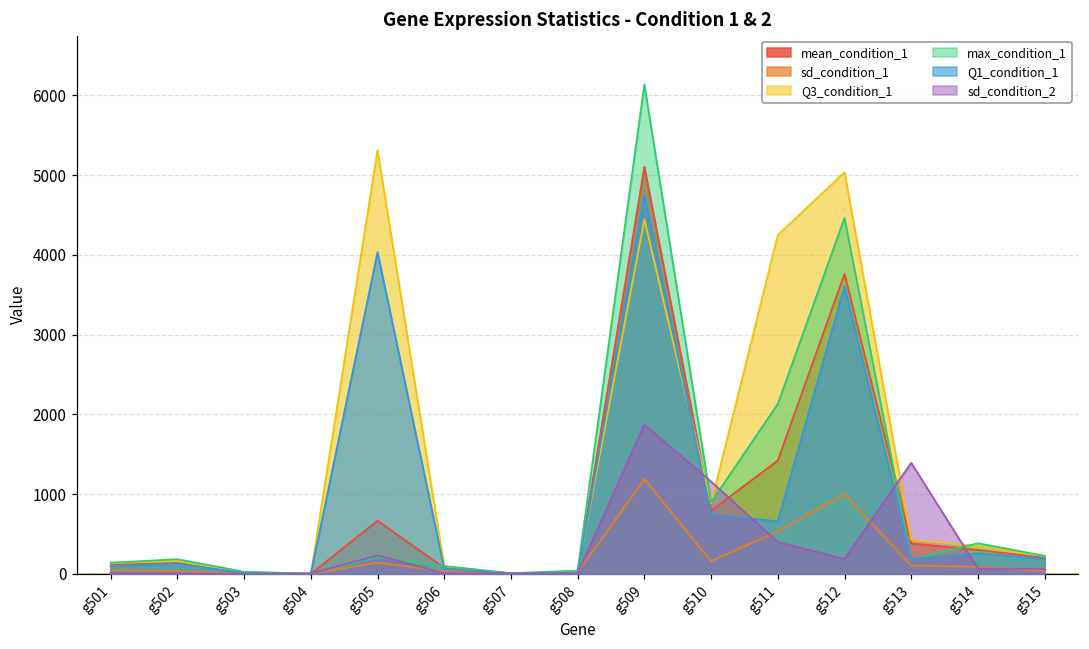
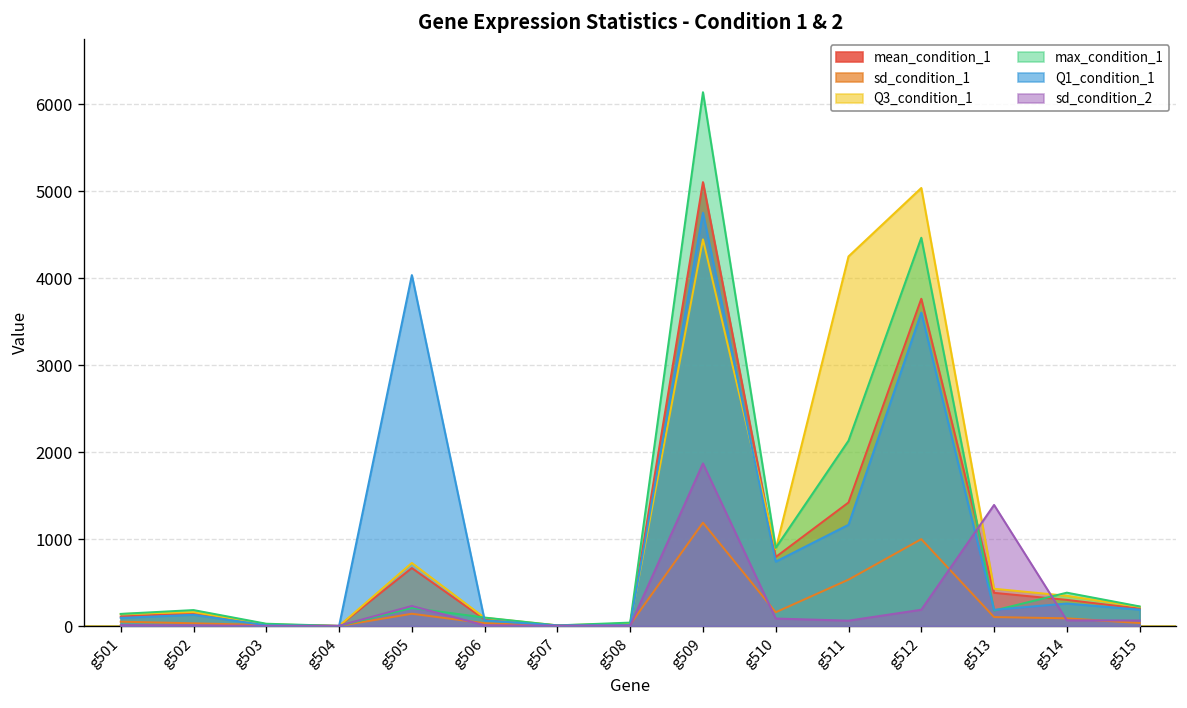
Q3_condition_1, g505: 5300 -> 700
sd_condition_2, g510: 1200 -> 100
Q1_condition_1, g511: 700 -> 1200
sd_condition_2, g511: 400 -> 100
